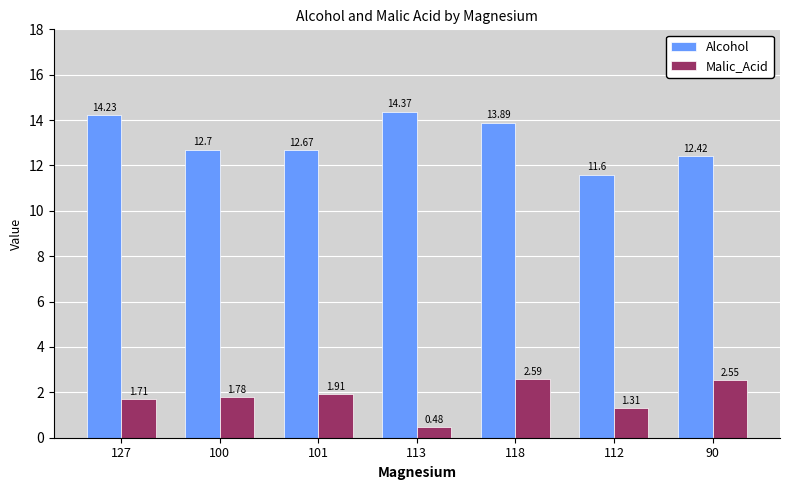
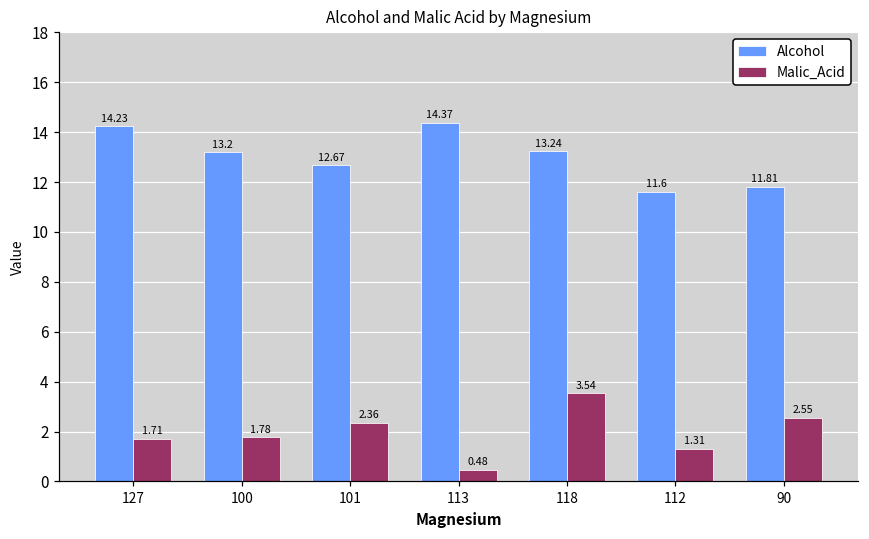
Alcohol, 100: 12.7 -> 13.2
Malic_Acid, 101: 1.91 -> 2.36
Alcohol, 118: 13.89 -> 13.24
Malic_Acid, 118: 2.59 -> 3.54
Alcohol, 90: 12.42 -> 11.81
